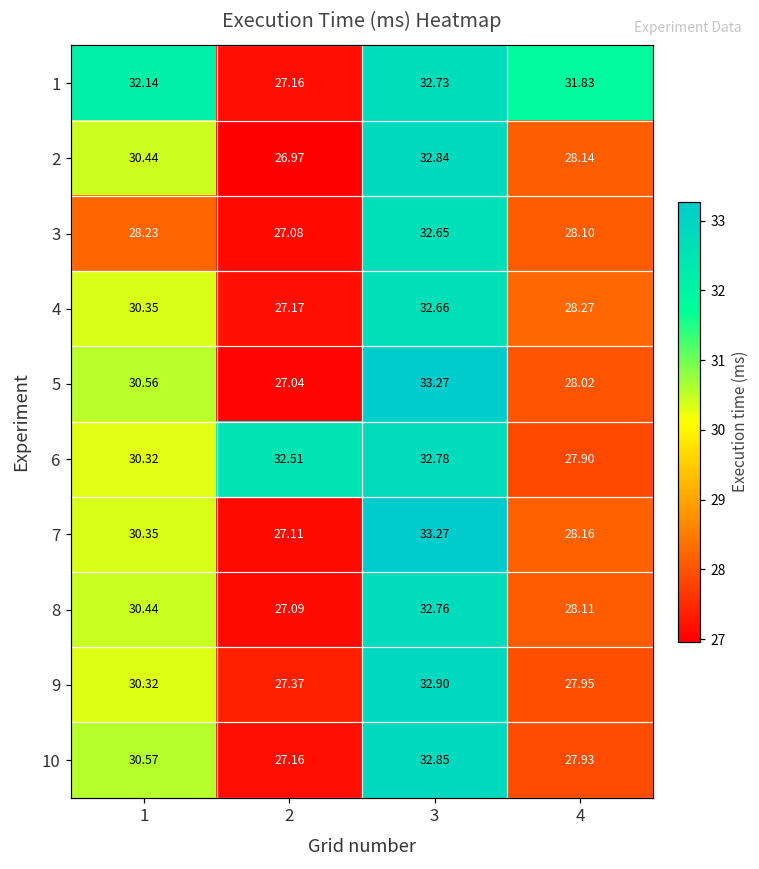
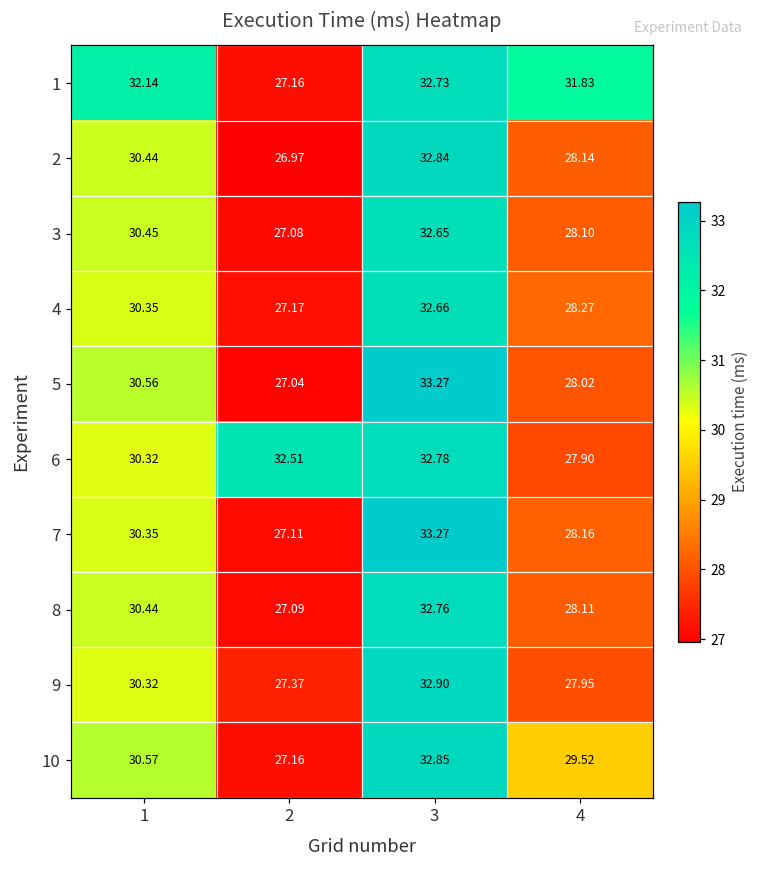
3, 1: 28.23 -> 30.45
10, 4: 27.93 -> 29.52
